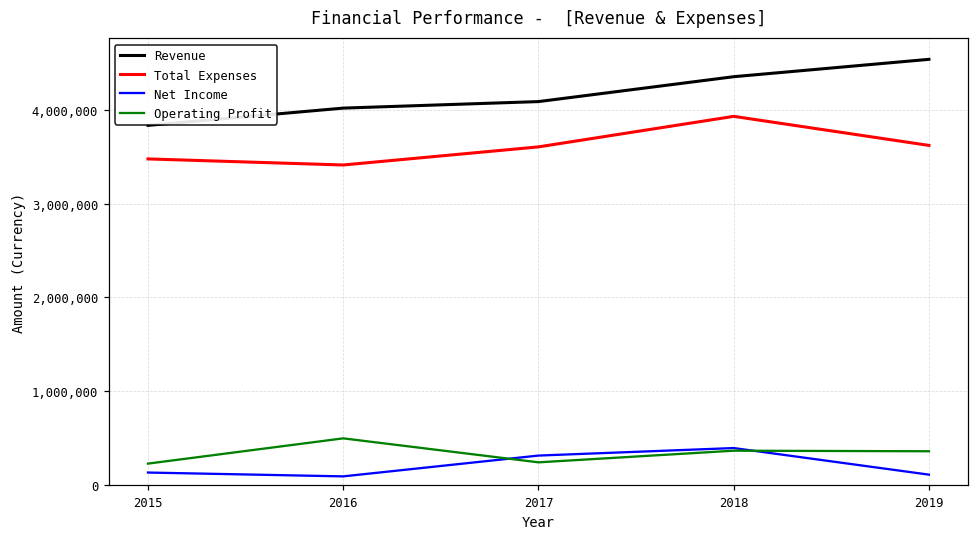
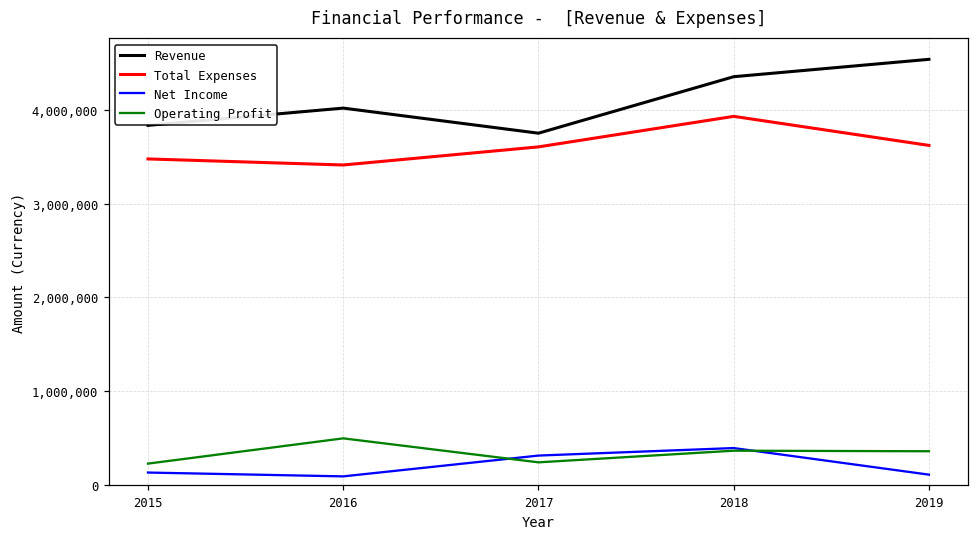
Revenue, 2017: 4,100,000 -> 3,800,000
